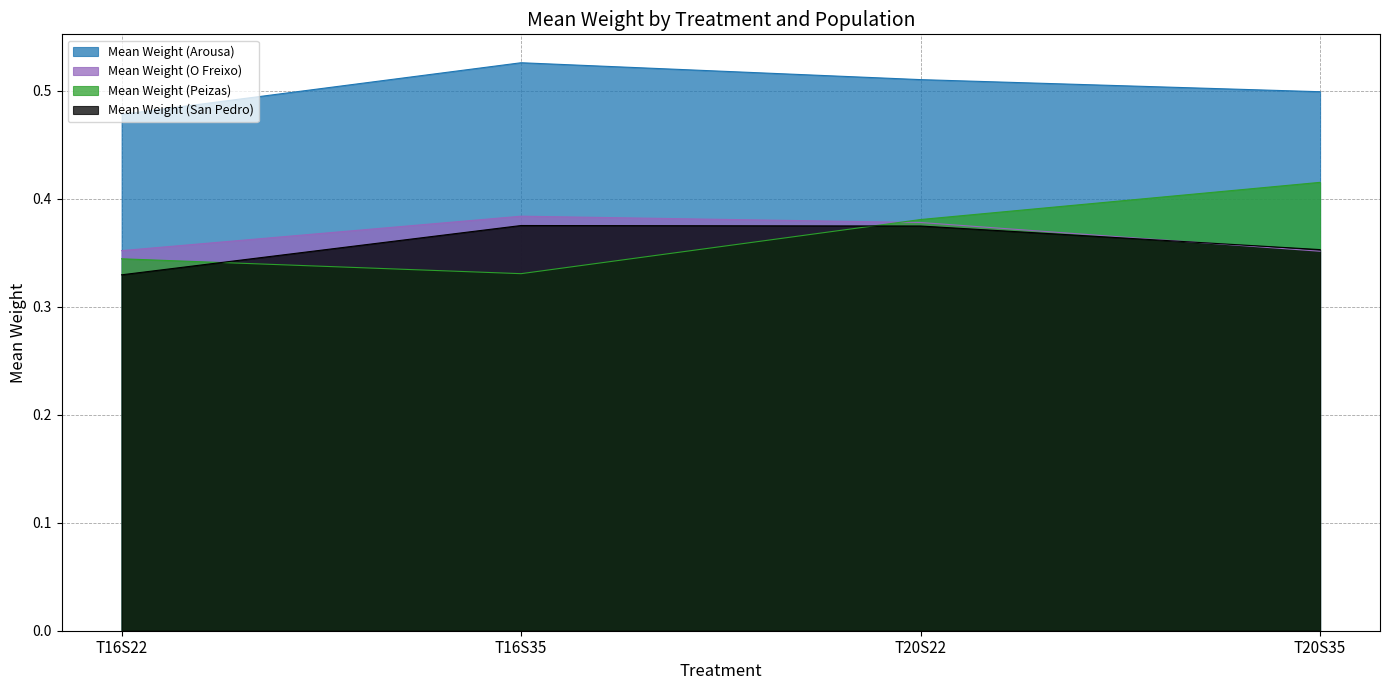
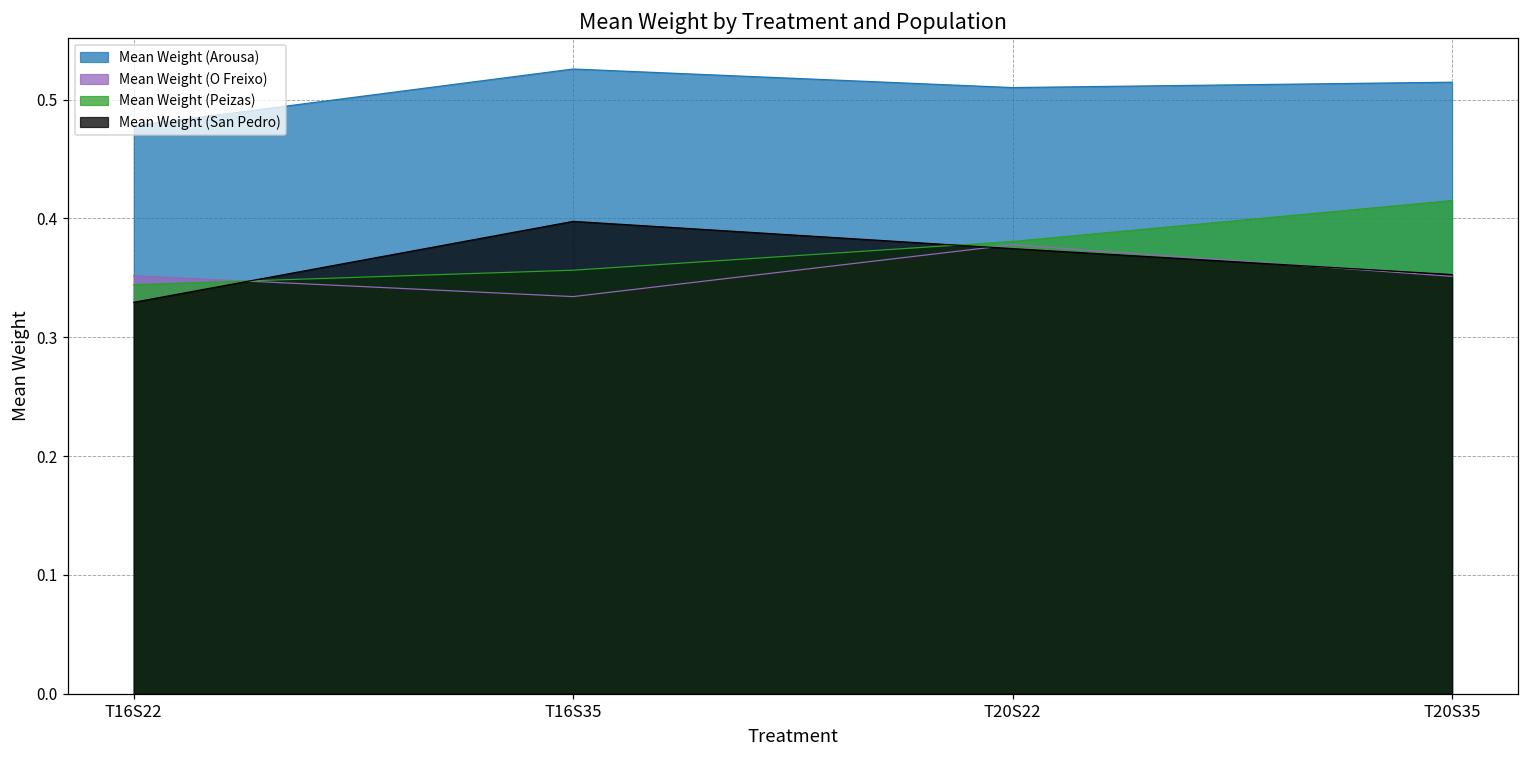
Mean Weight (O Freixo), T16S35: 0.384 -> 0.334
Mean Weight (Peizas), T16S35: 0.330 -> 0.356
Mean Weight (San Pedro), T16S35: 0.375 -> 0.398
Mean Weight (Arousa), T20S35: 0.499 -> 0.515
